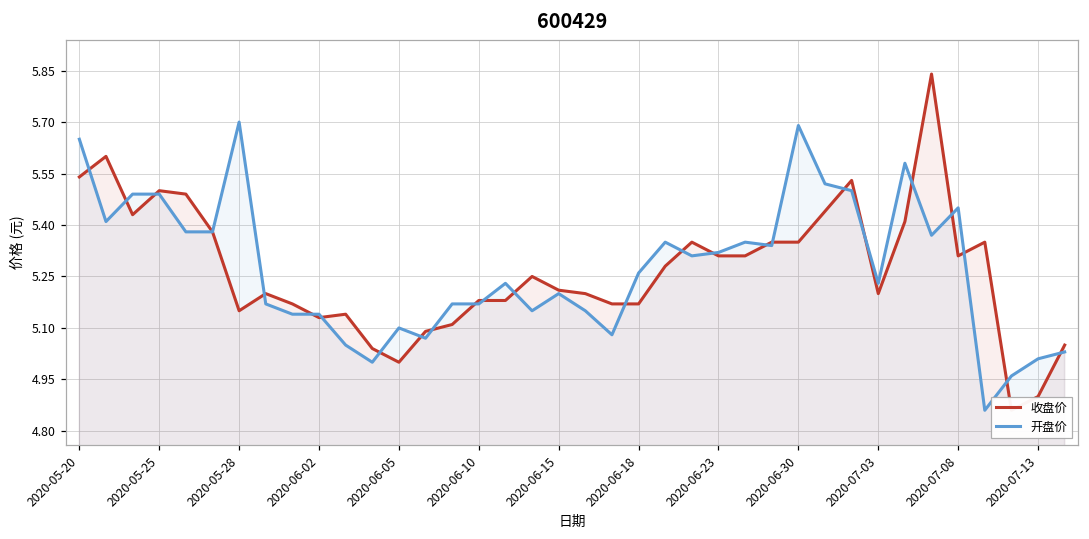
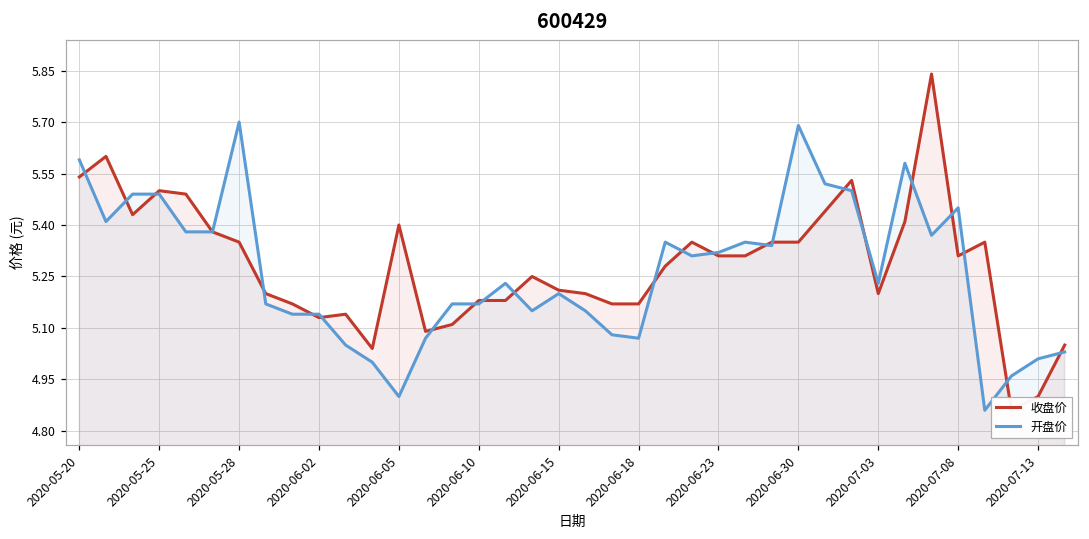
开盘价, 2020-05-20: 5.65 -> 5.59
收盘价, 2020-05-28: 5.15 -> 5.35
收盘价, 2020-06-05: 5.0 -> 5.4
开盘价, 2020-06-05: 5.1 -> 4.9
开盘价, 2020-06-18: 5.26 -> 5.07
